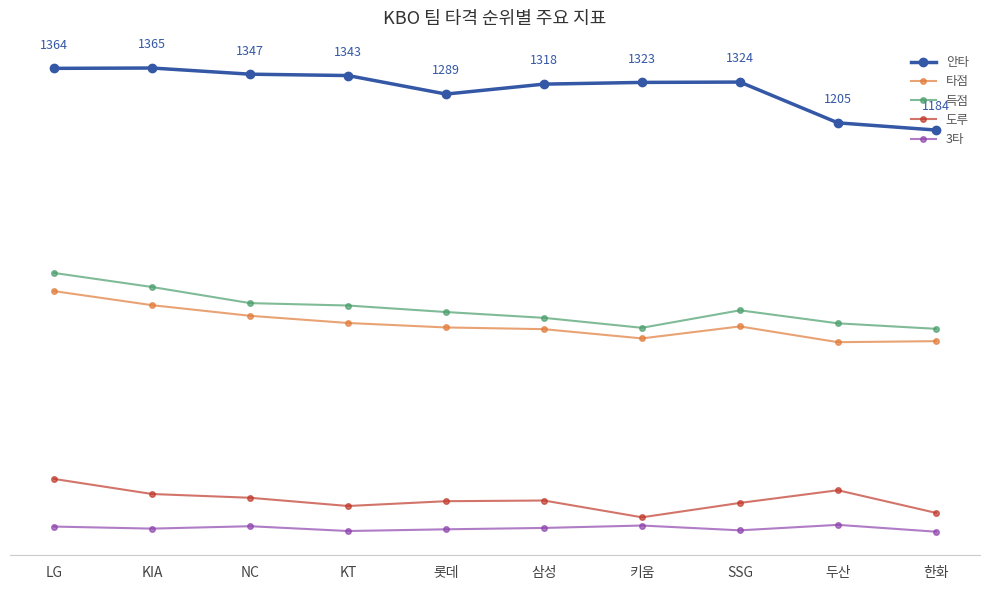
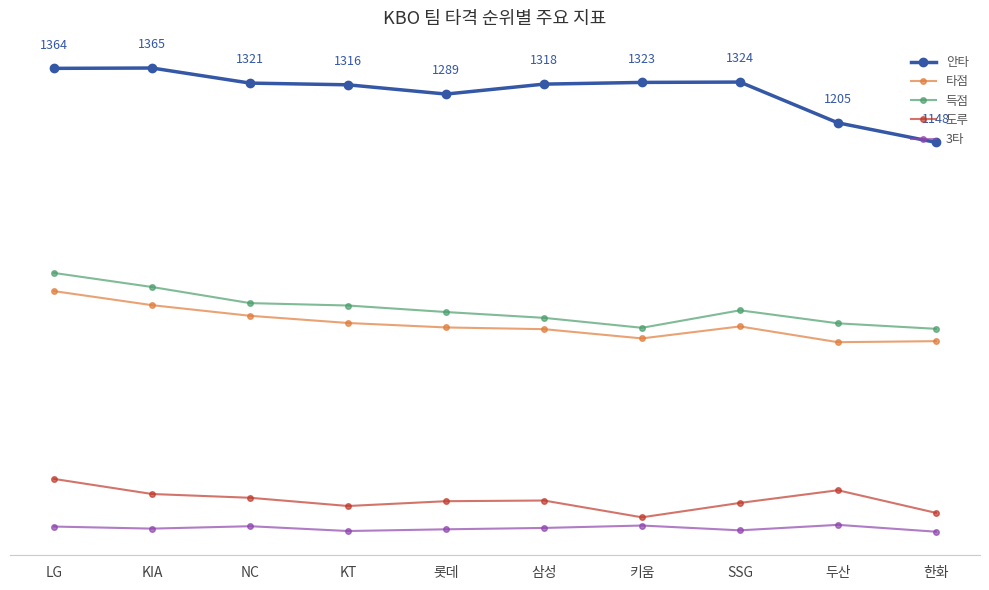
안타, NC: 1347 -> 1321
안타, KT: 1343 -> 1316
안타, 한화: 1184 -> 1148
